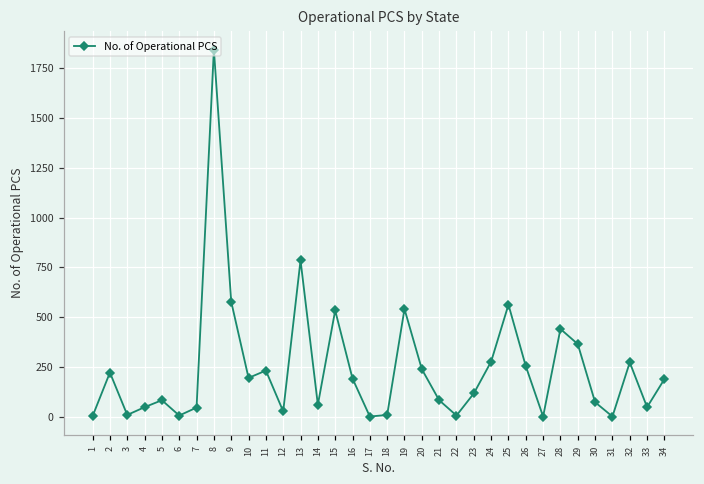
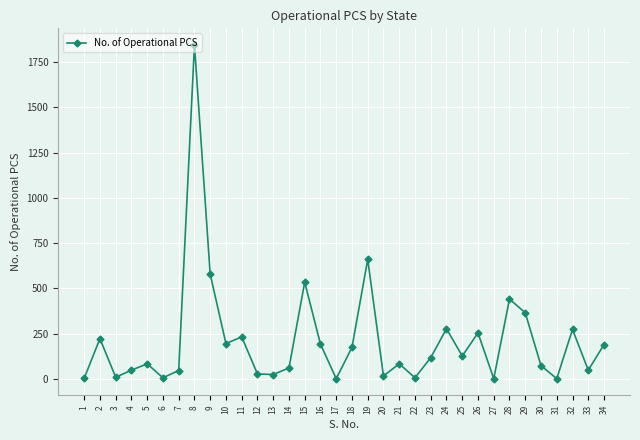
13: 790 -> 20
18: 10 -> 170
19: 540 -> 660
20: 240 -> 20
25: 560 -> 130
